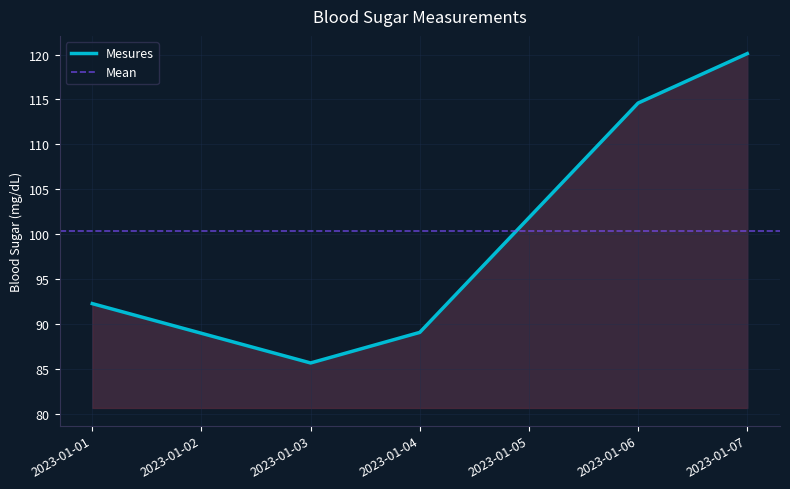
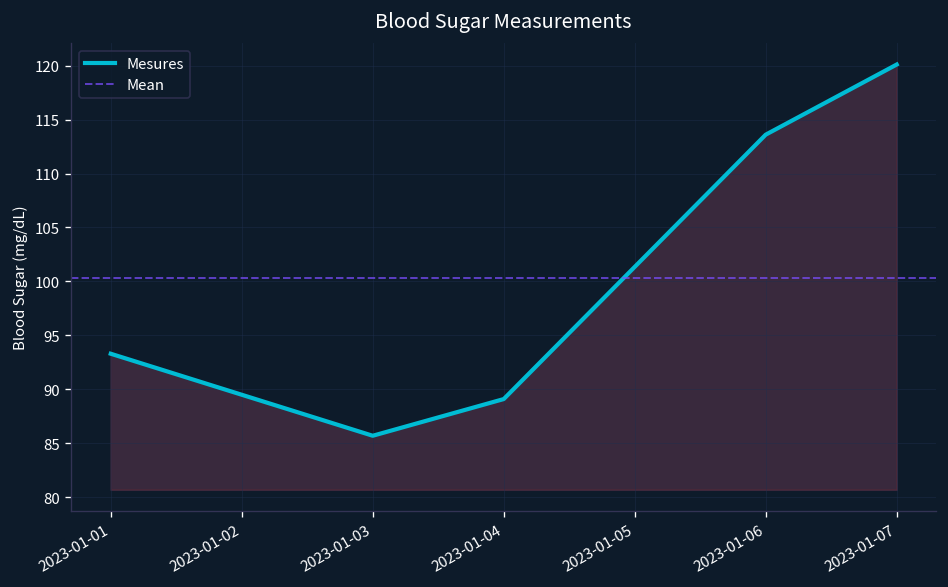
2023-01-01: 92 -> 93
2023-01-06: 115 -> 114
